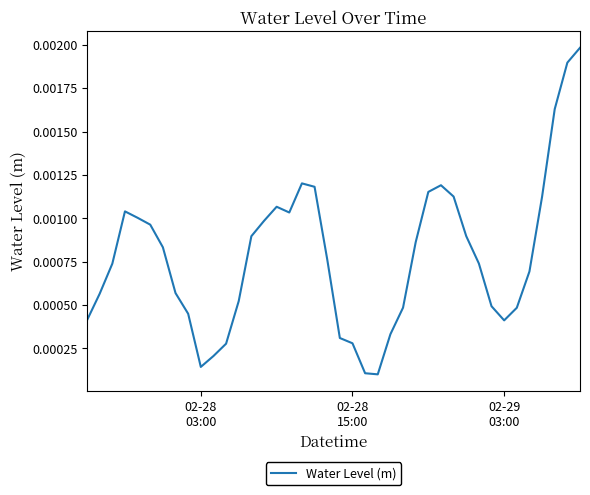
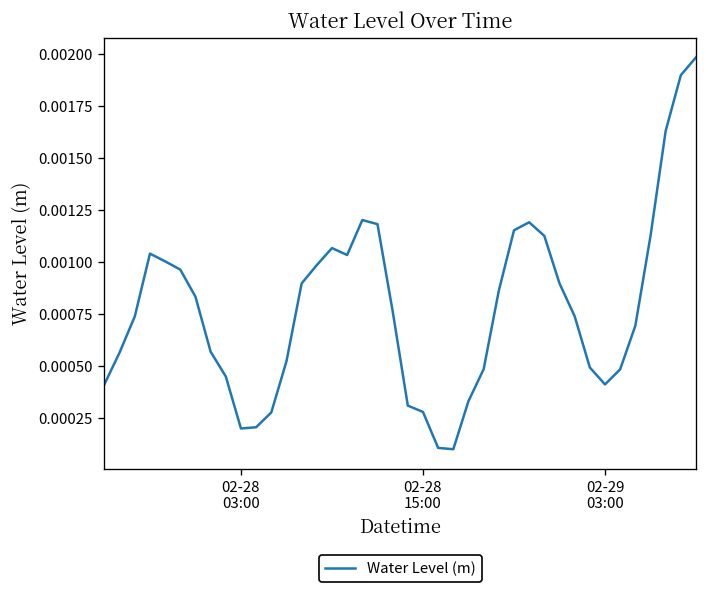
02-28 03:00: 0.00014 -> 0.00020
